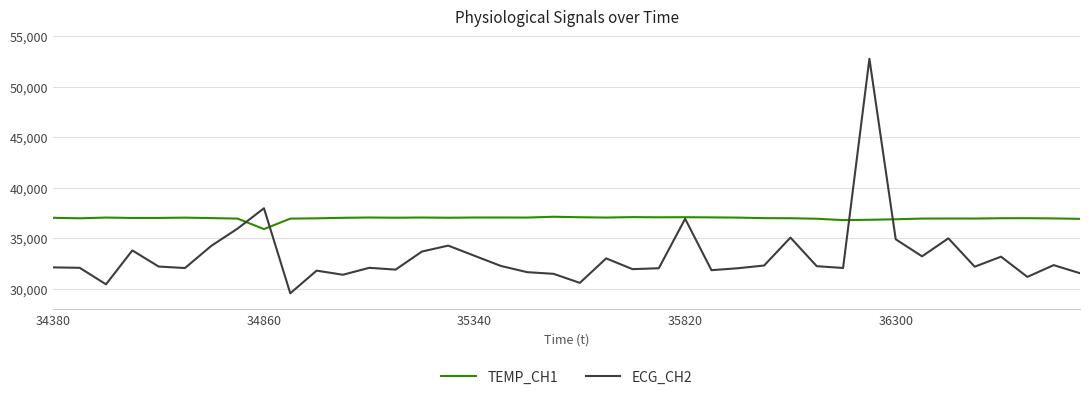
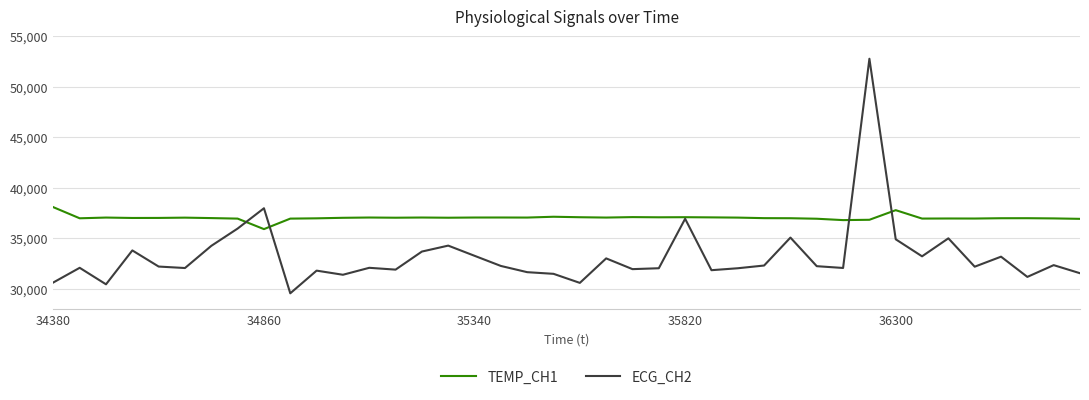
TEMP_CH1, 34380: 37,000 -> 38,100
ECG_CH2, 34380: 32,100 -> 30,600
TEMP_CH1, 36300: 36,900 -> 37,800
